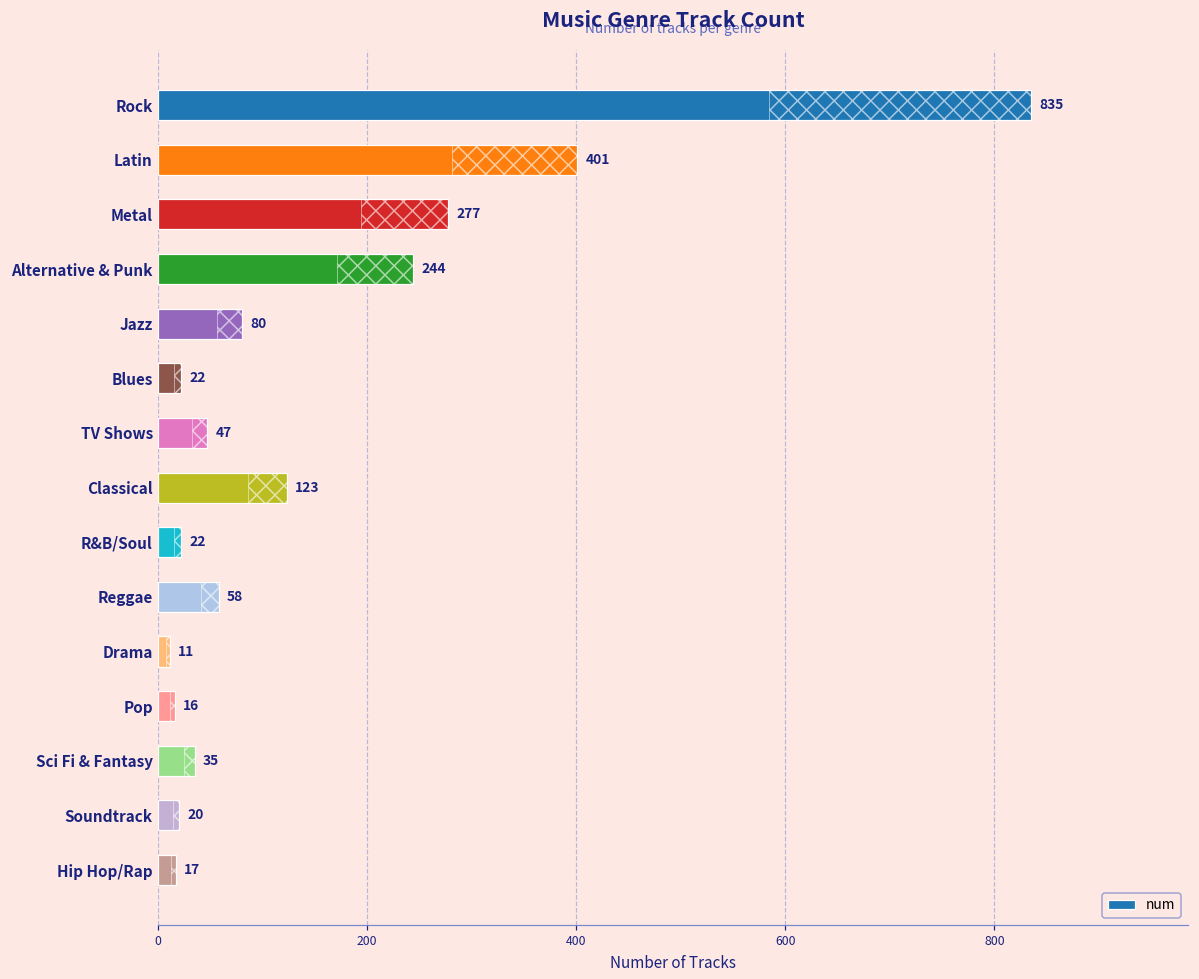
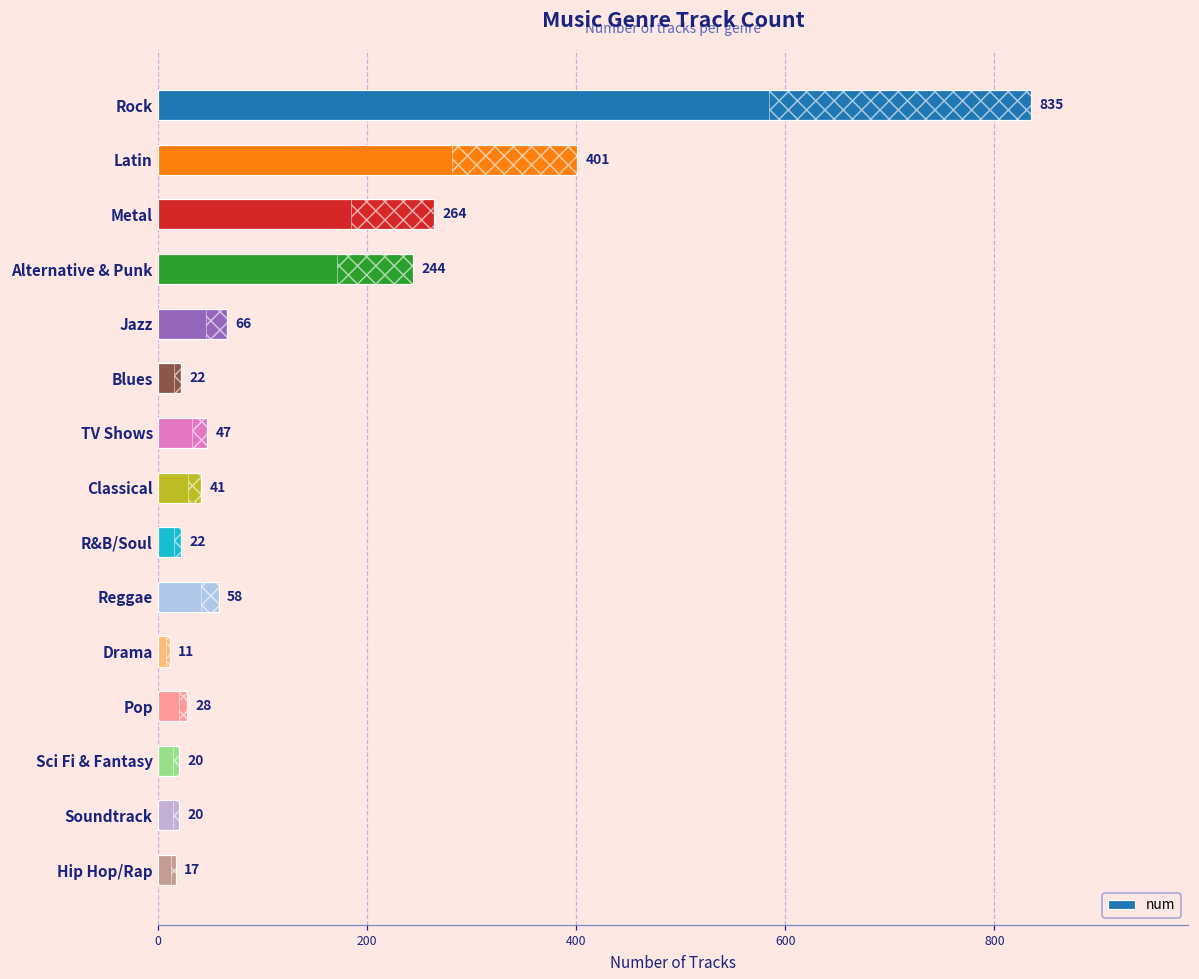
num, Metal: 277 -> 264
num, Jazz: 80 -> 66
num, Classical: 123 -> 41
num, Pop: 16 -> 28
num, Sci Fi & Fantasy: 35 -> 20
